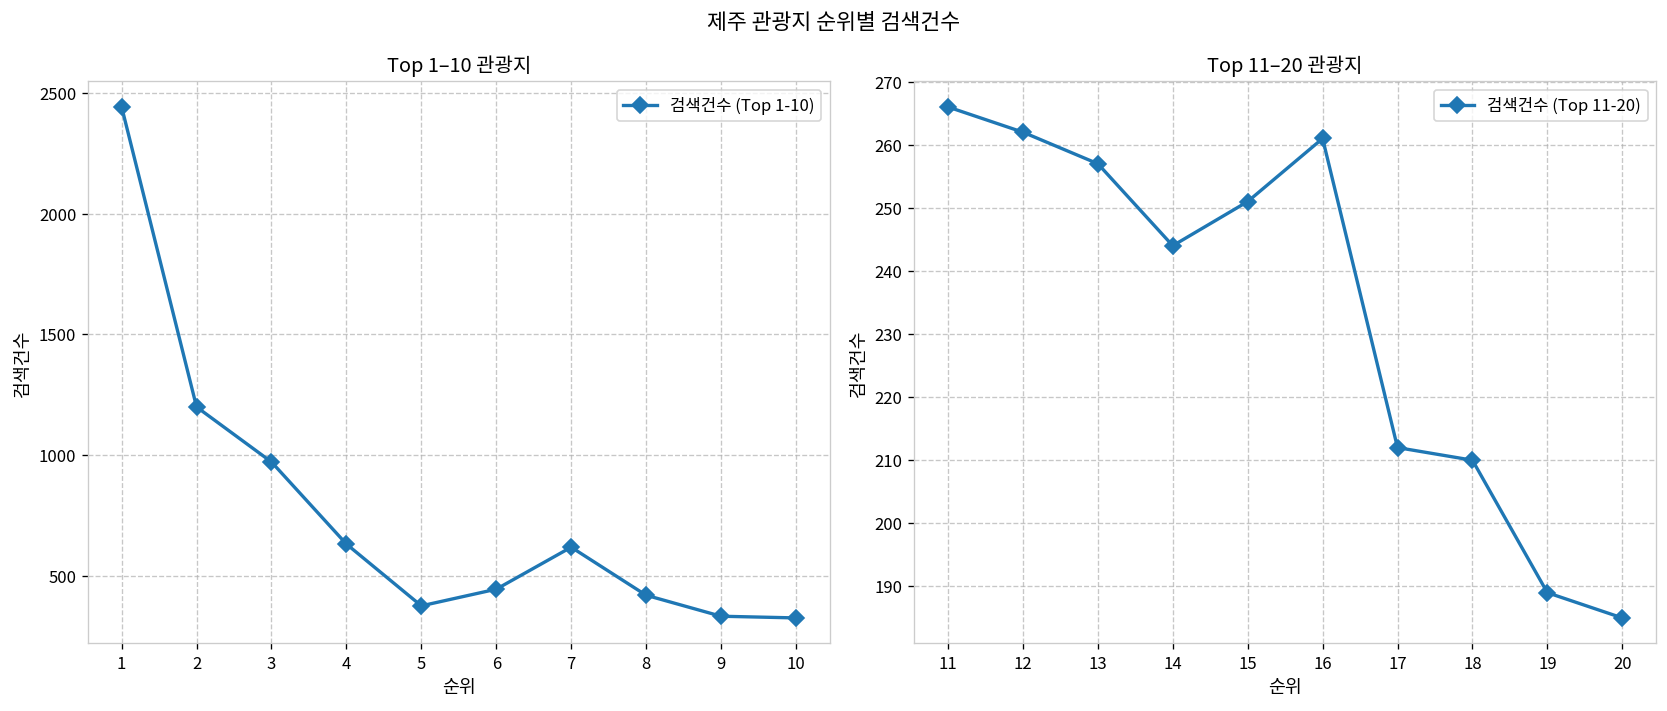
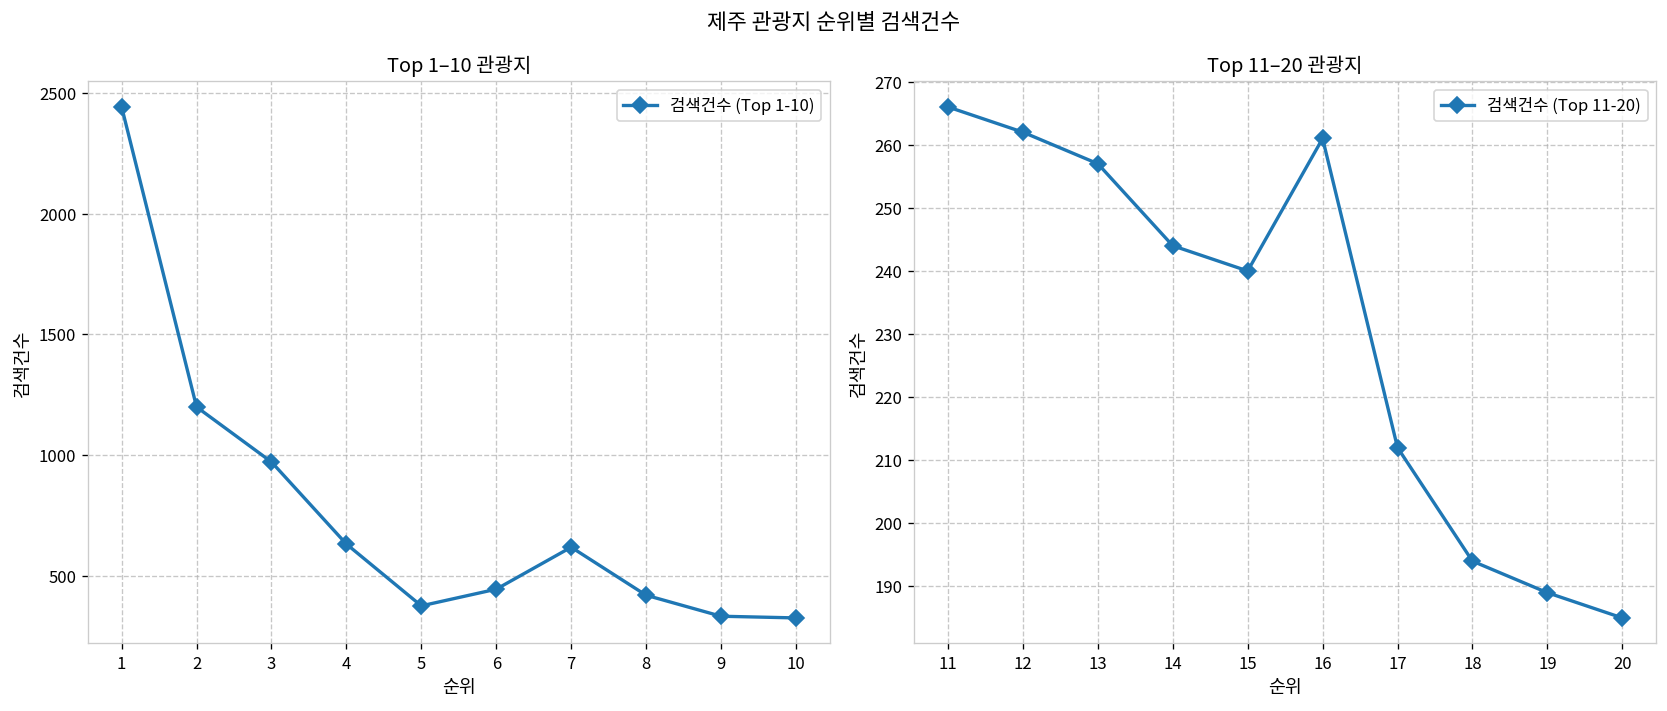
Top 11–20 관광지, 15: 251 -> 240
Top 11–20 관광지, 18: 210 -> 194
